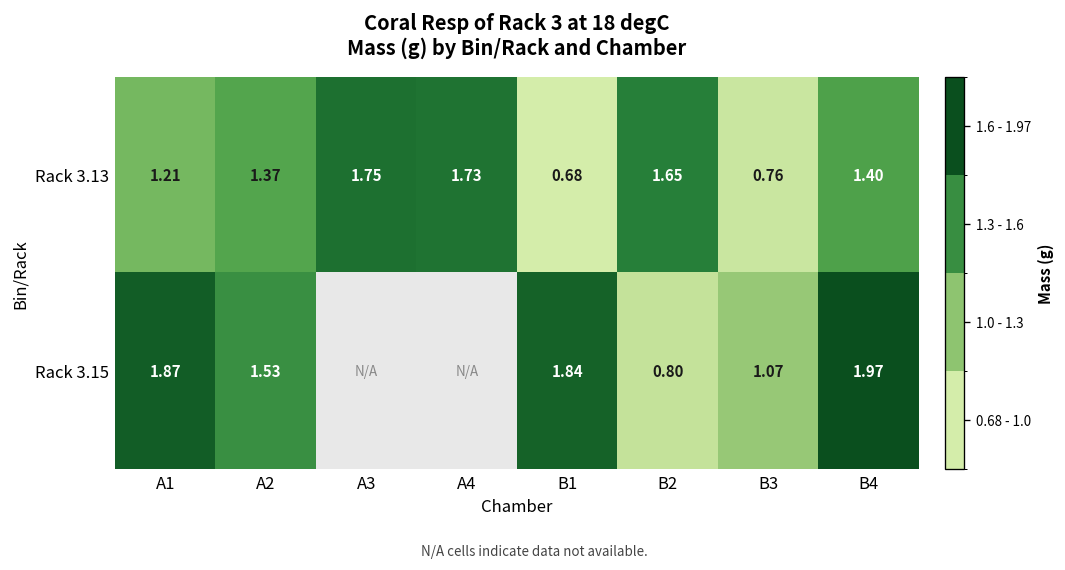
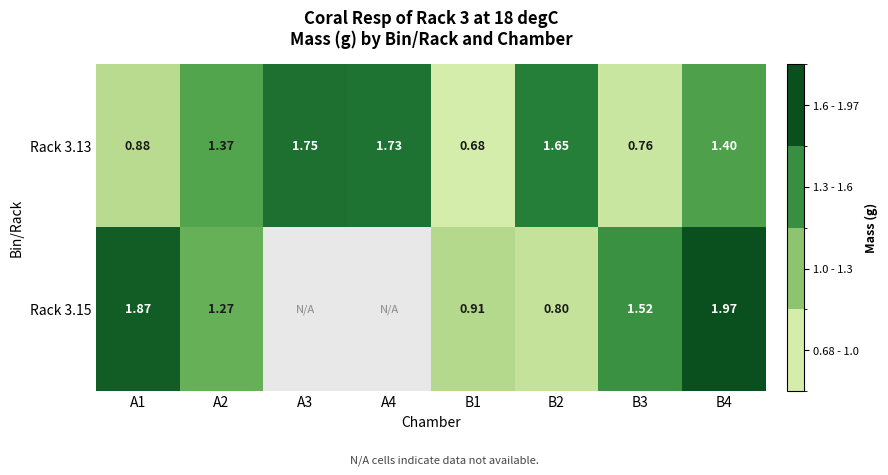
Rack 3.13, A1: 1.21 -> 0.88
Rack 3.15, A2: 1.53 -> 1.27
Rack 3.15, B1: 1.84 -> 0.91
Rack 3.15, B3: 1.07 -> 1.52
